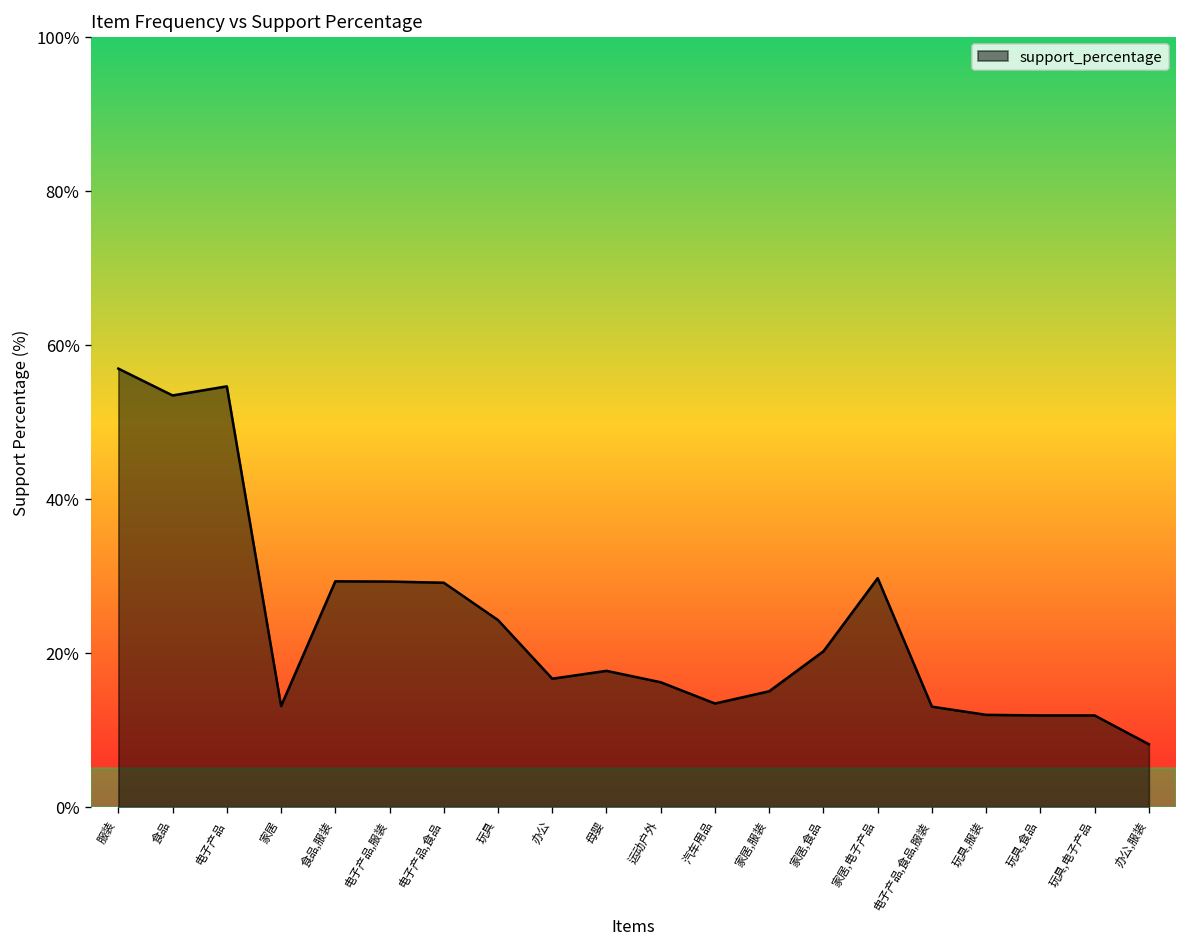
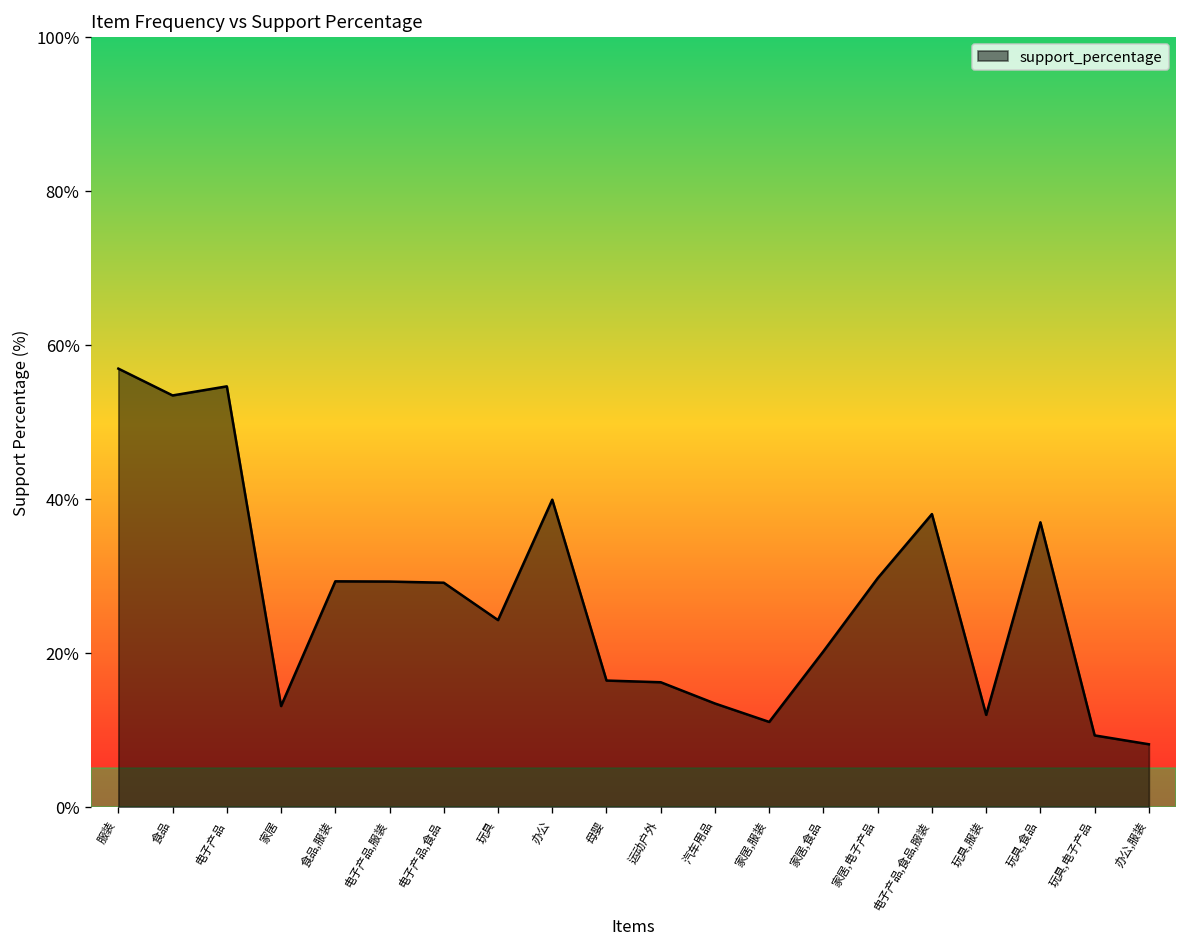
办公: 17% -> 40%
母婴: 18% -> 16%
家居,服装: 15% -> 11%
电子产品,食品,服装: 13% -> 38%
玩具,食品: 12% -> 37%
玩具,电子产品: 12% -> 9%
